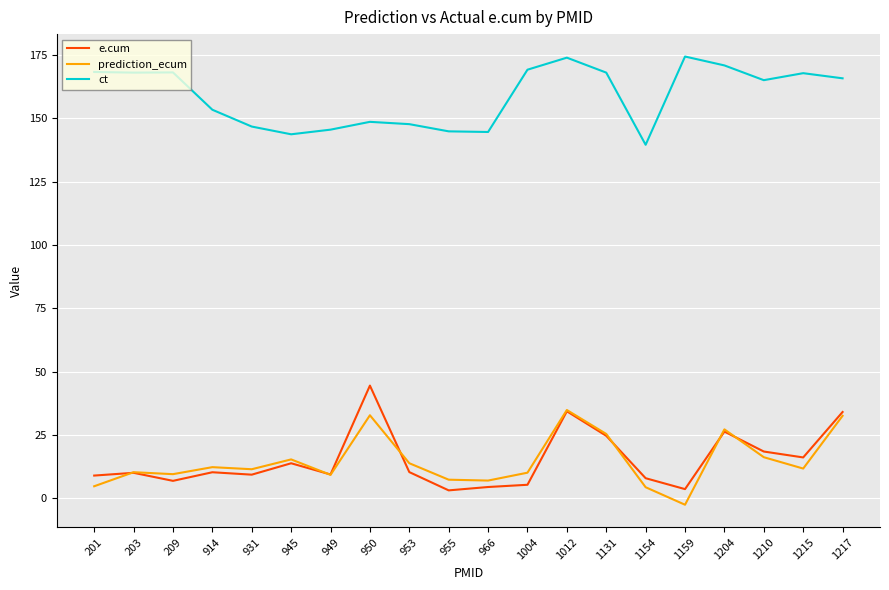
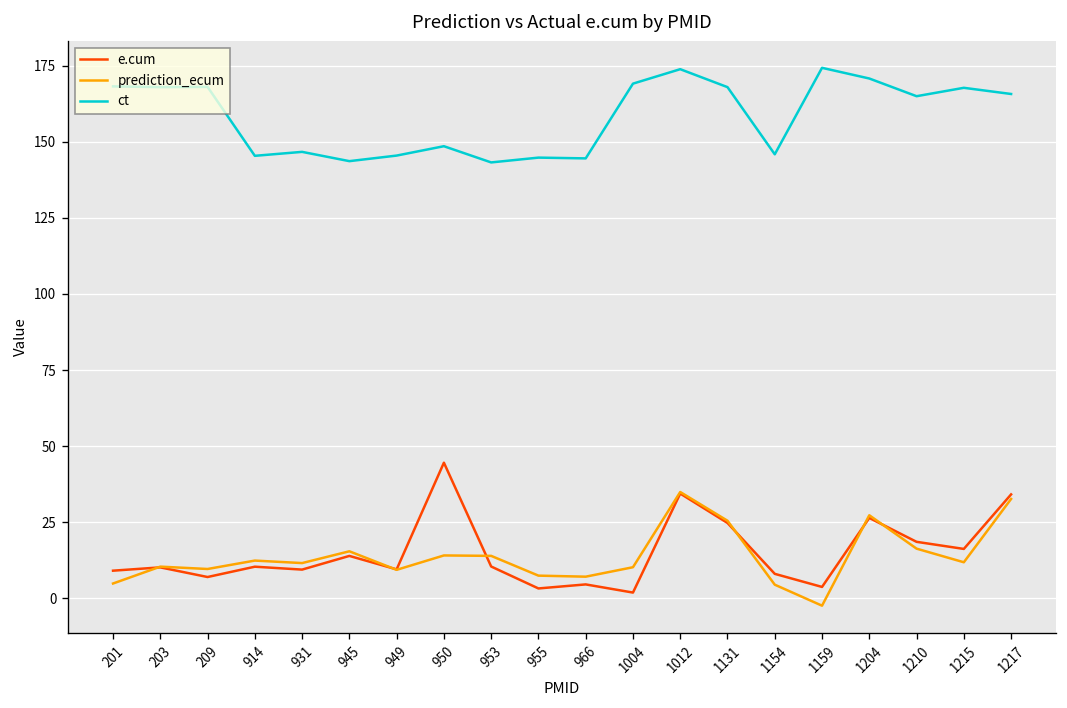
ct, 914: 153 -> 145
prediction_ecum, 950: 33 -> 14
ct, 953: 148 -> 143
e.cum, 1004: 5 -> 2
ct, 1154: 140 -> 146
